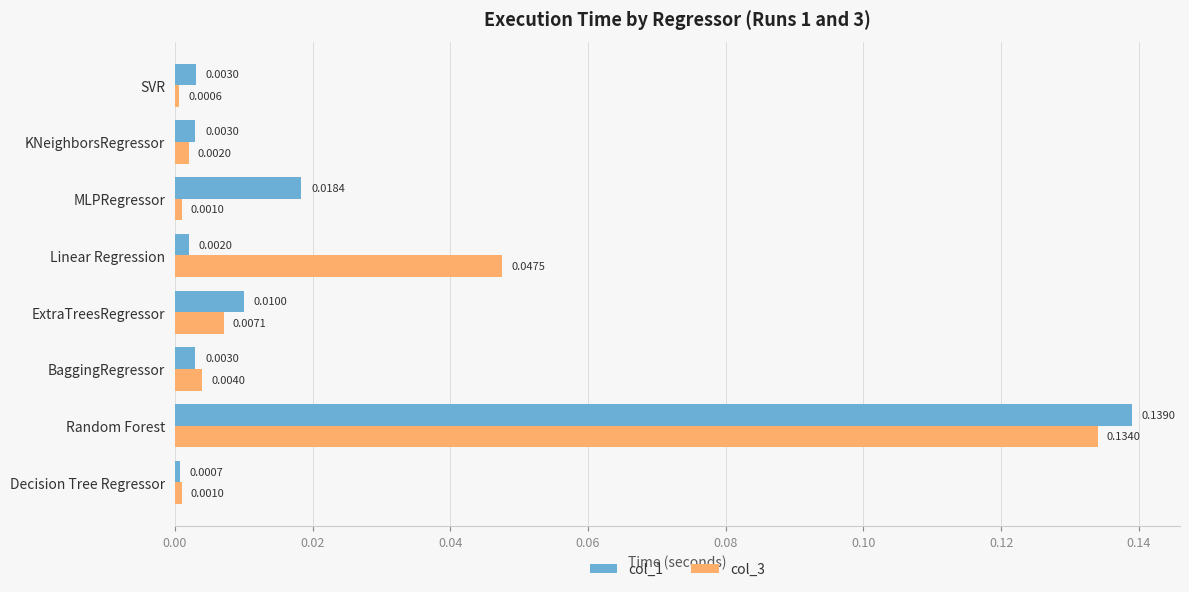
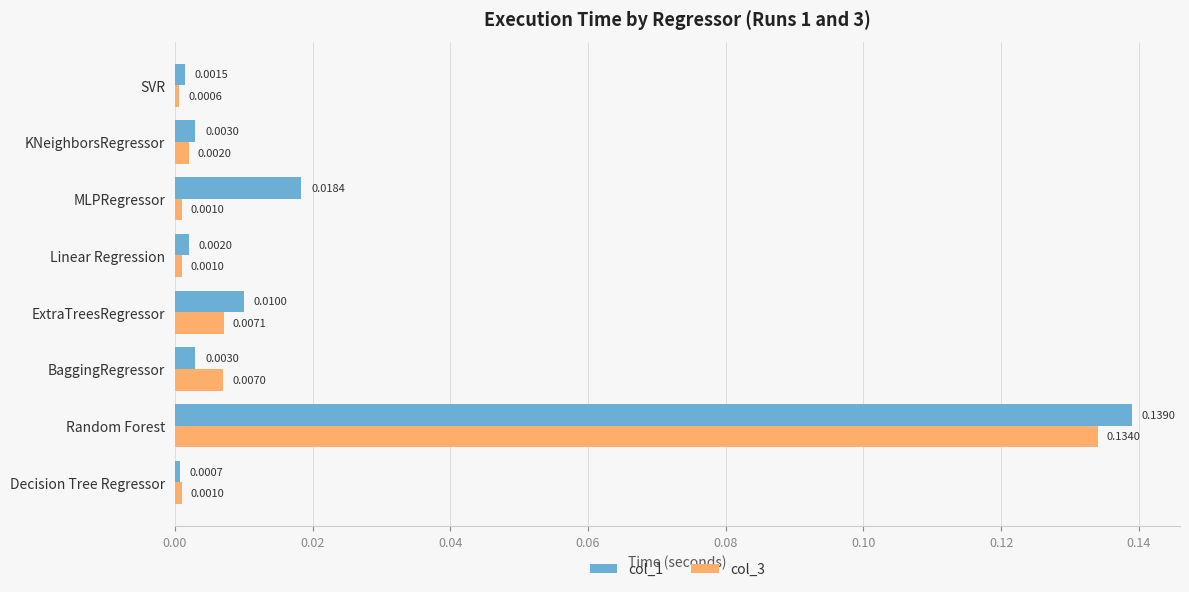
col_1, SVR: 0.0030 -> 0.0015
col_3, Linear Regression: 0.0475 -> 0.0010
col_3, BaggingRegressor: 0.0040 -> 0.0070
